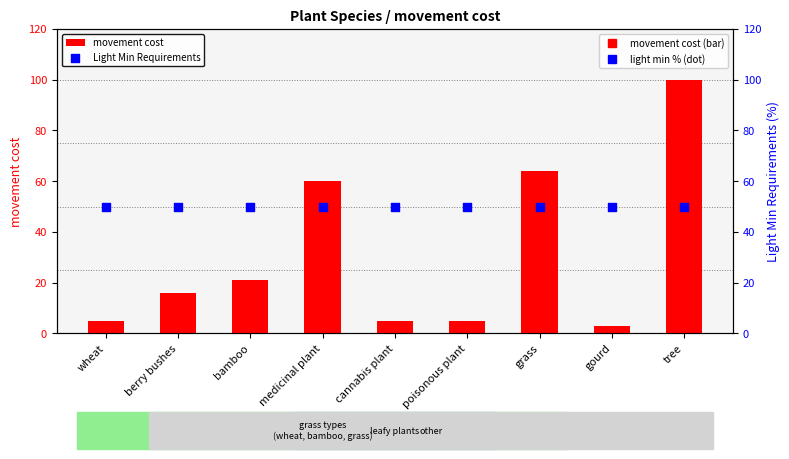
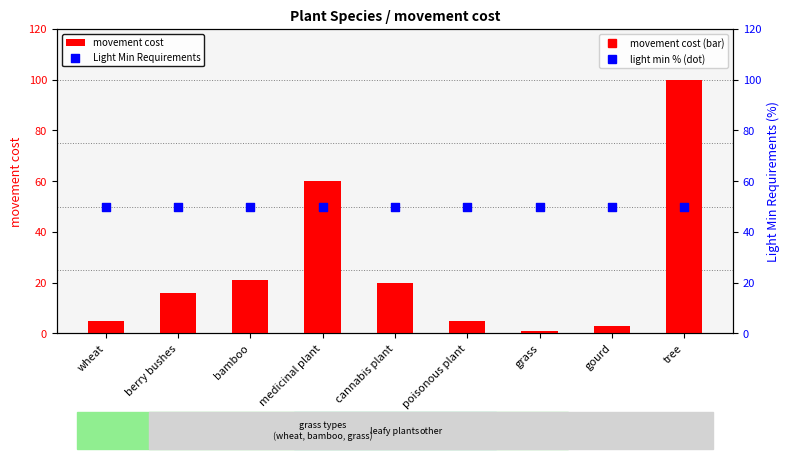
movement cost, cannabis plant: 5 -> 20
movement cost, grass: 64 -> 1
